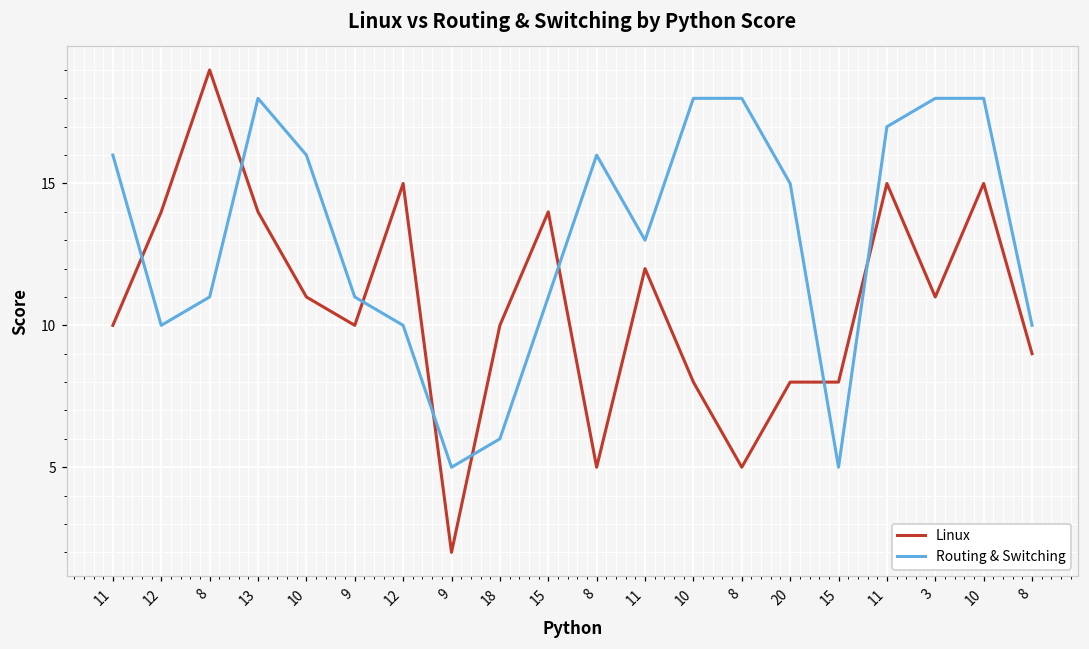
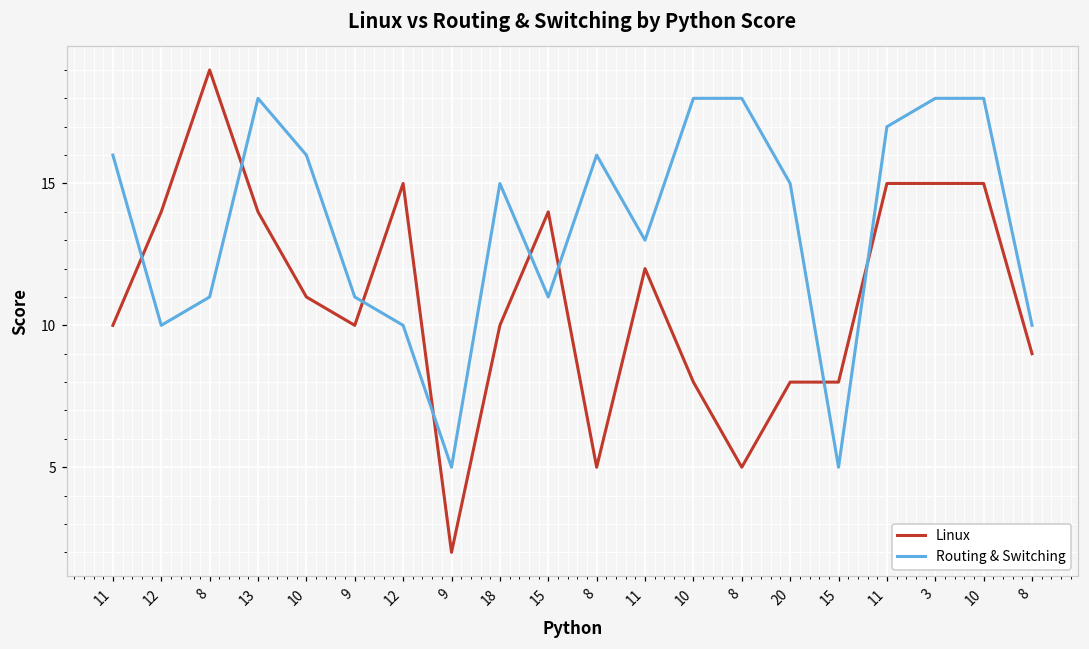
Routing & Switching, 18: 6 -> 15
Linux, 3: 11 -> 15
